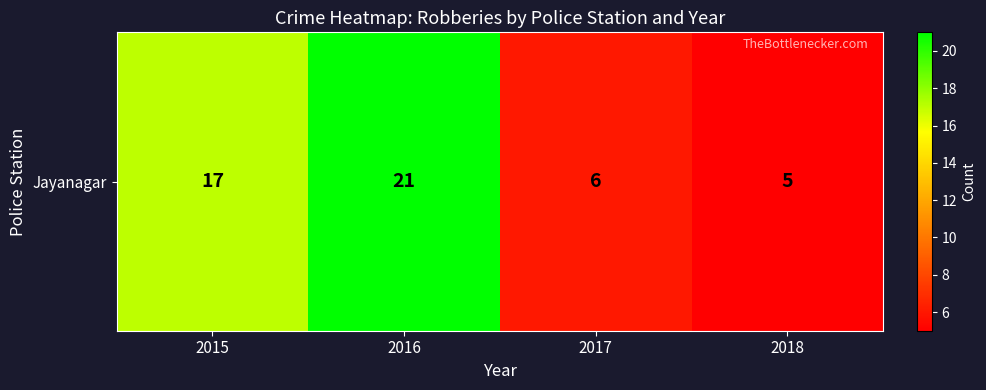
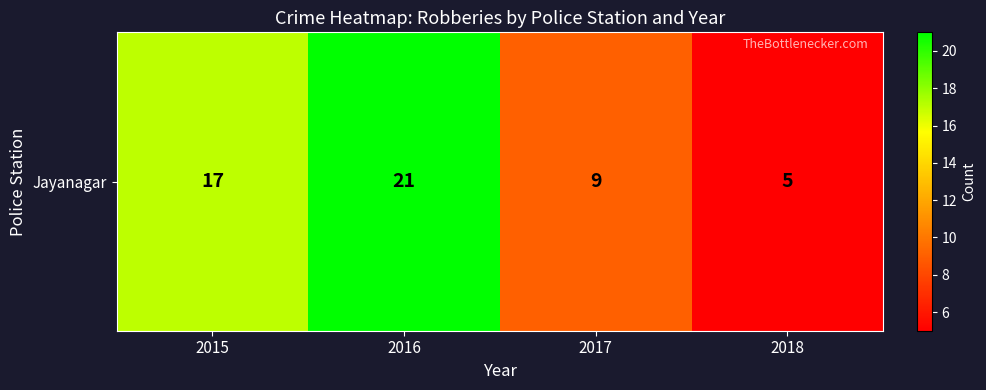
Jayanagar, 2017: 6 -> 9
